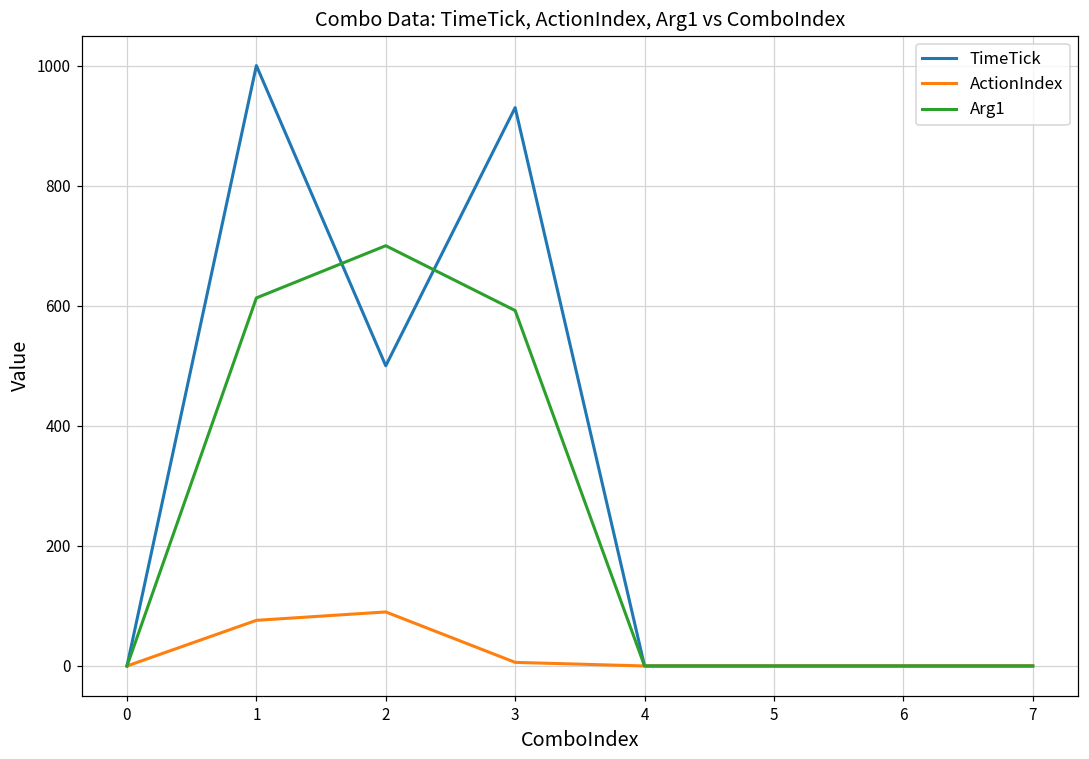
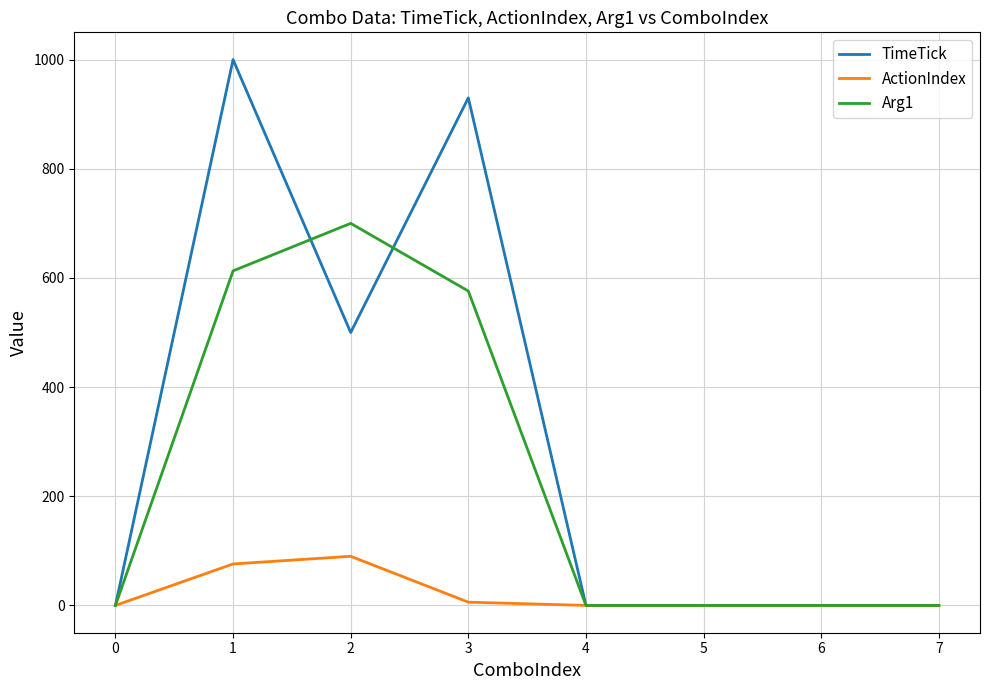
Arg1, 3: 590 -> 580
